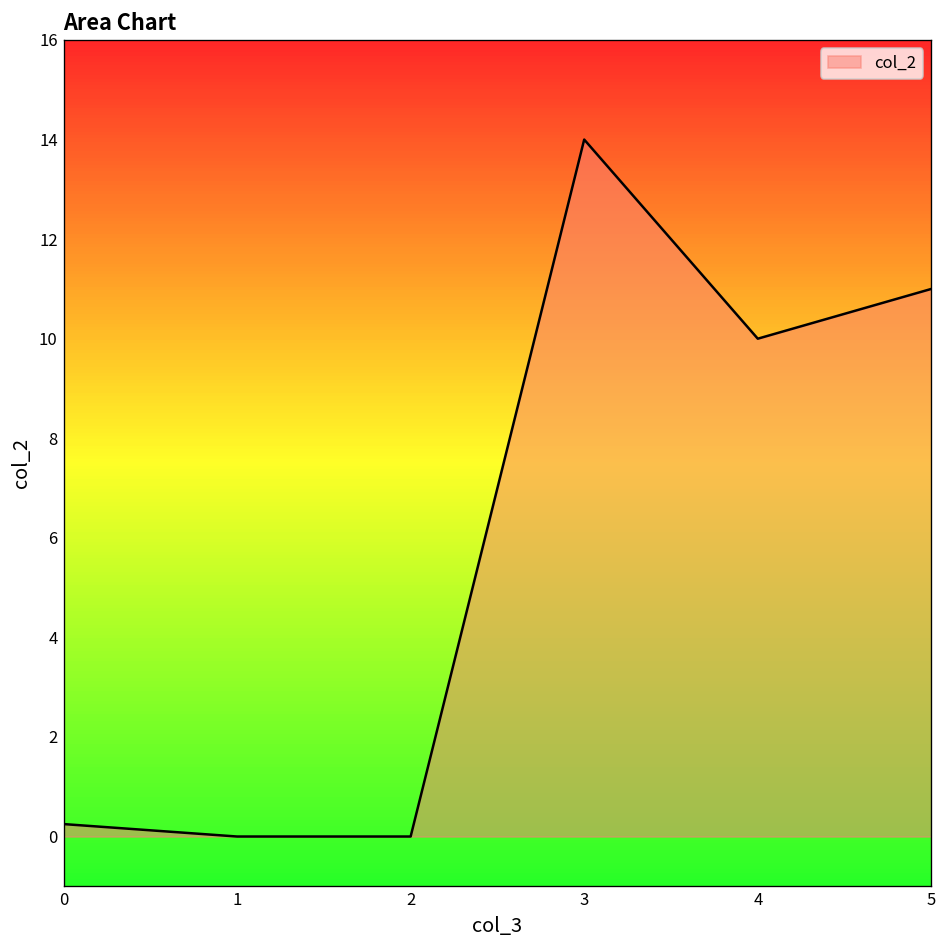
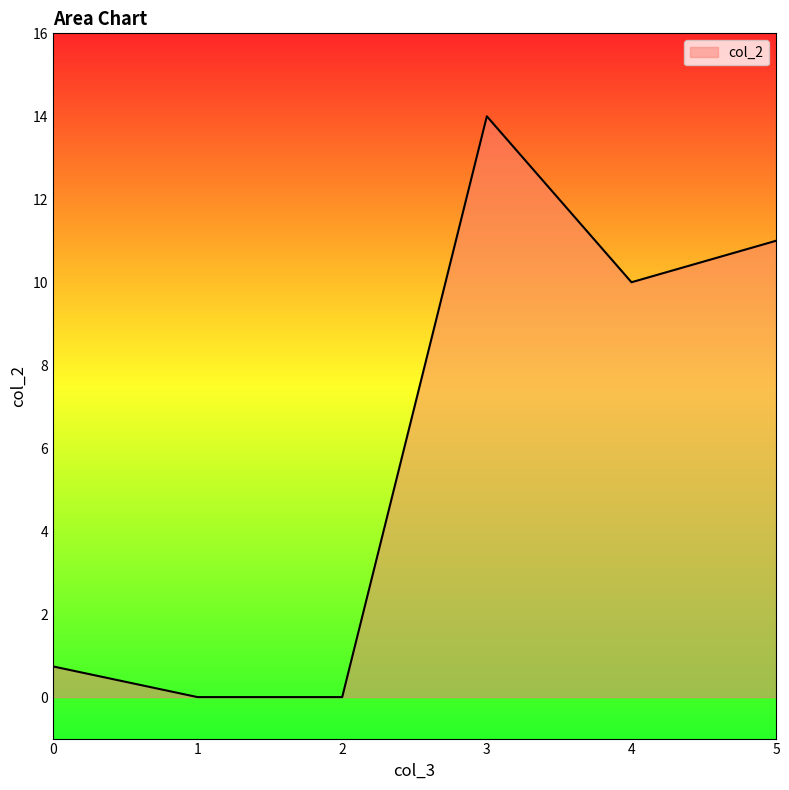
0: 0.3 -> 0.7
